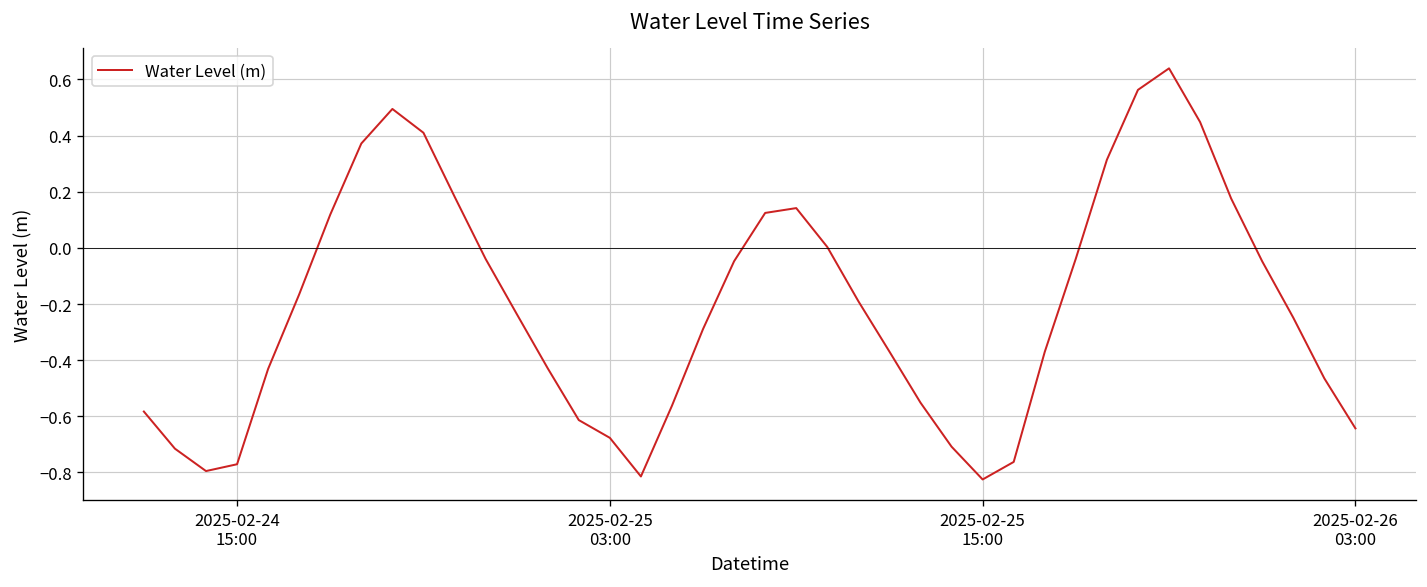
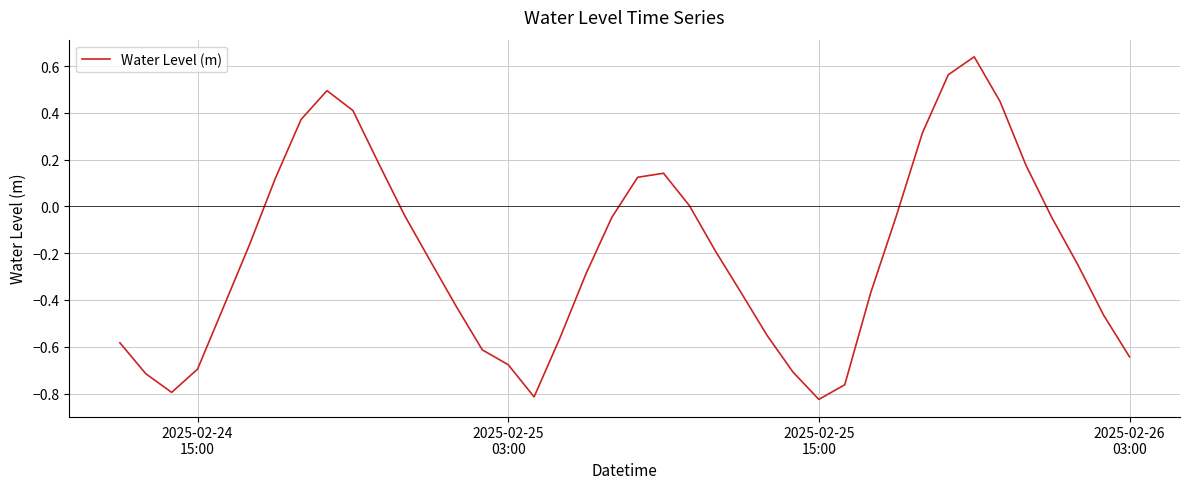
2025-02-24 15:00: -0.77 -> -0.70
